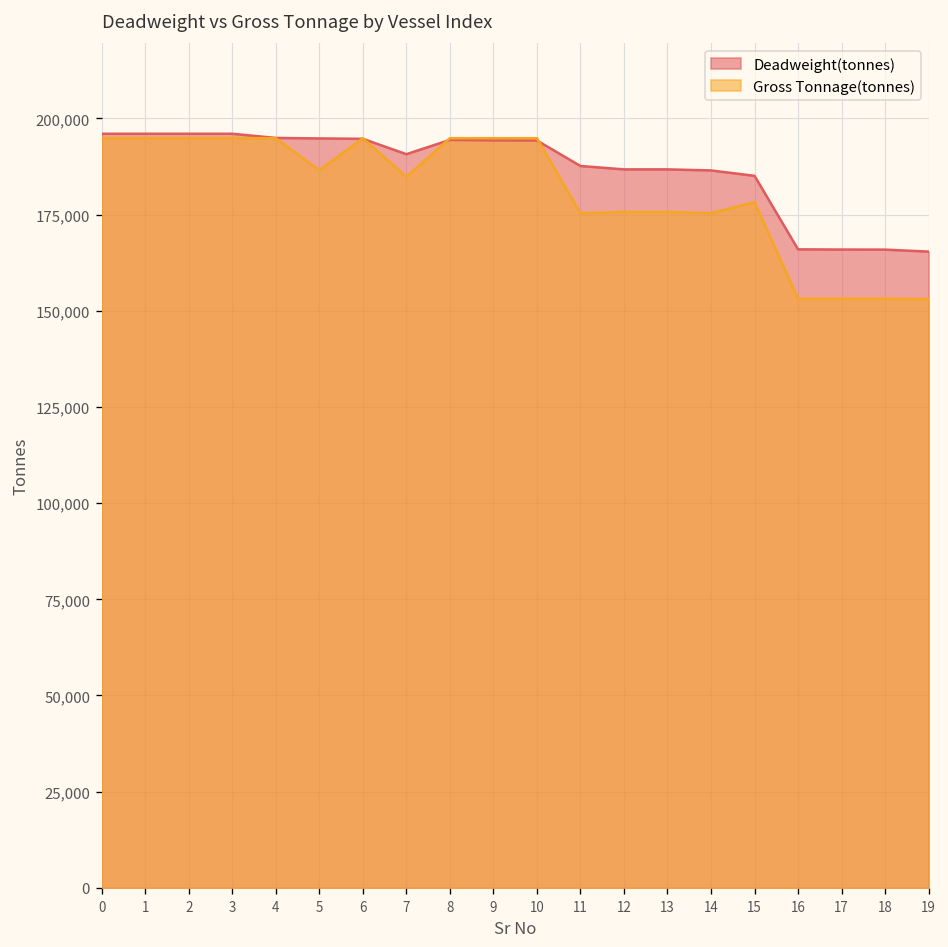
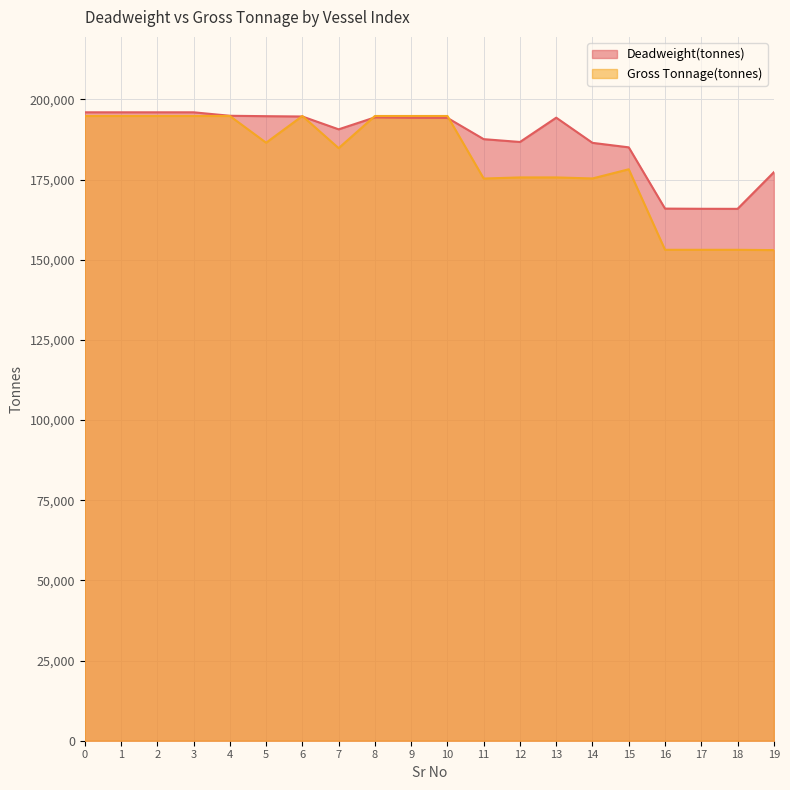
Deadweight(tonnes), 13: 187,000 -> 194,000
Deadweight(tonnes), 19: 165,000 -> 177,000
